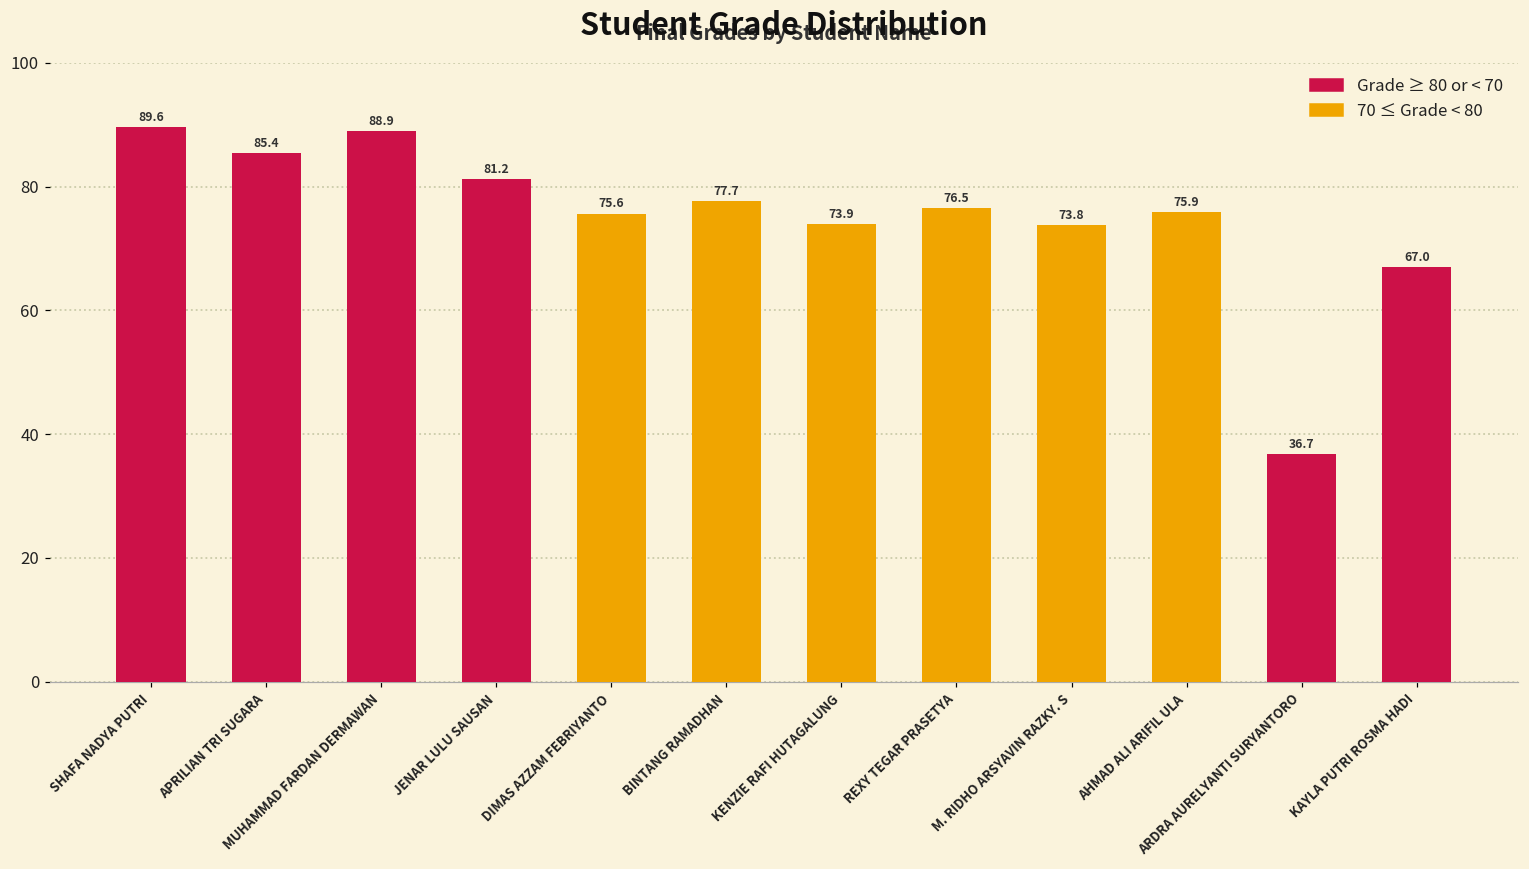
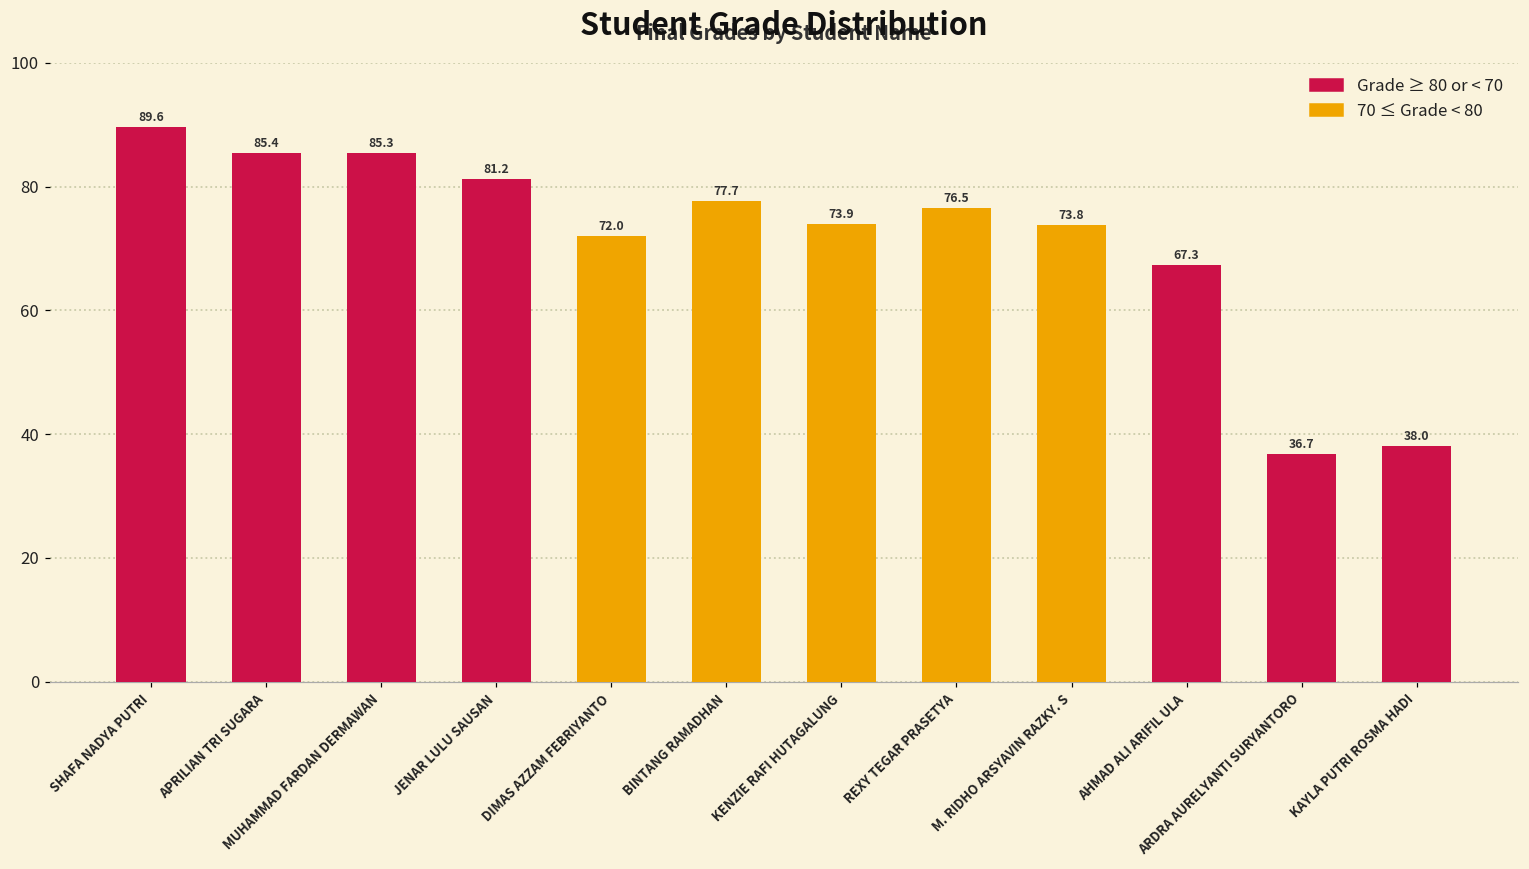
MUHAMMAD FARDAN DERMAWAN: 88.9 -> 85.3
DIMAS AZZAM FEBRIYANTO: 75.6 -> 72.0
AHMAD ALI ARIFIL ULA: 75.9 -> 67.3
KAYLA PUTRI ROSMA HADI: 67.0 -> 38.0
